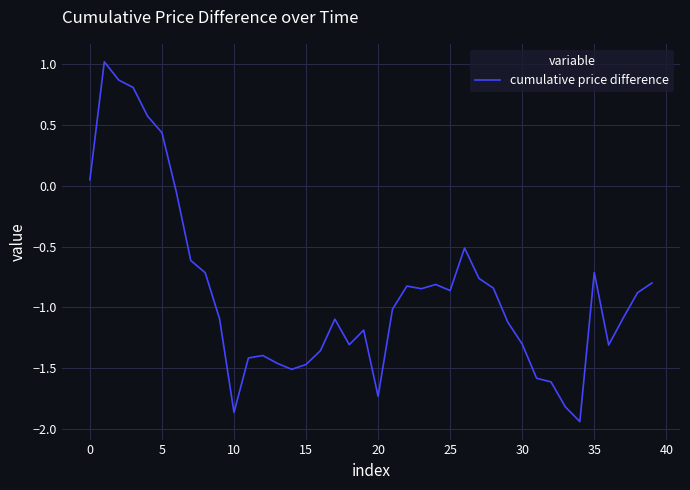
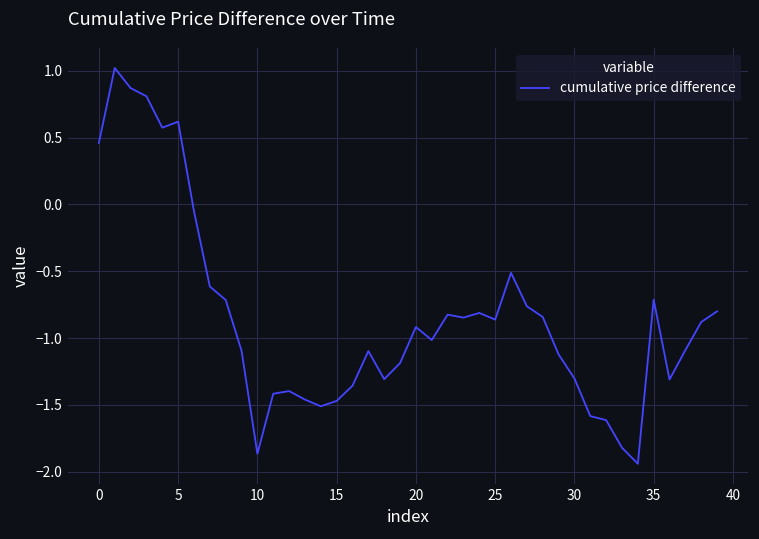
0: 0.05 -> 0.46
5: 0.44 -> 0.62
20: -1.73 -> -0.92
